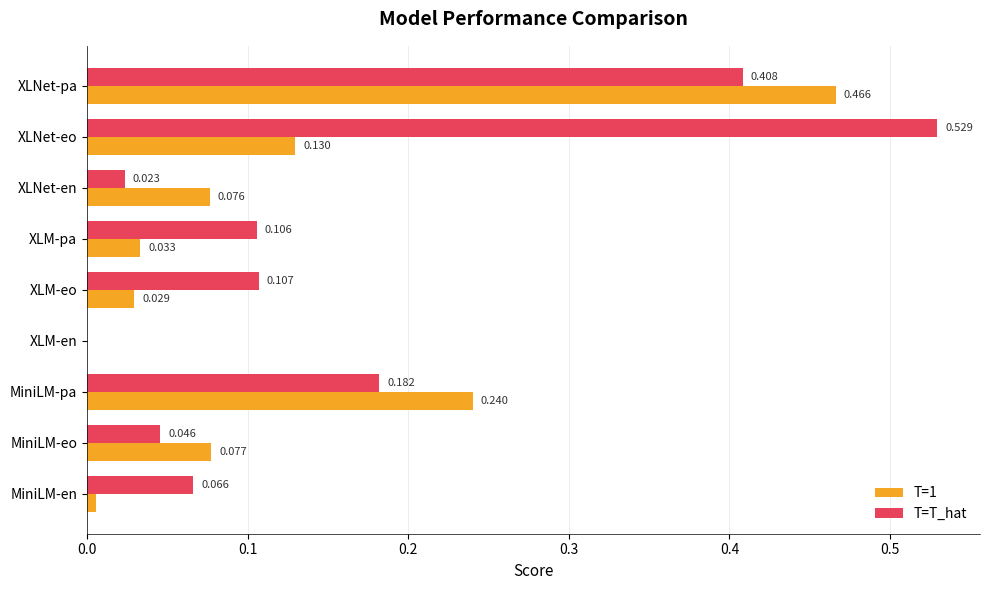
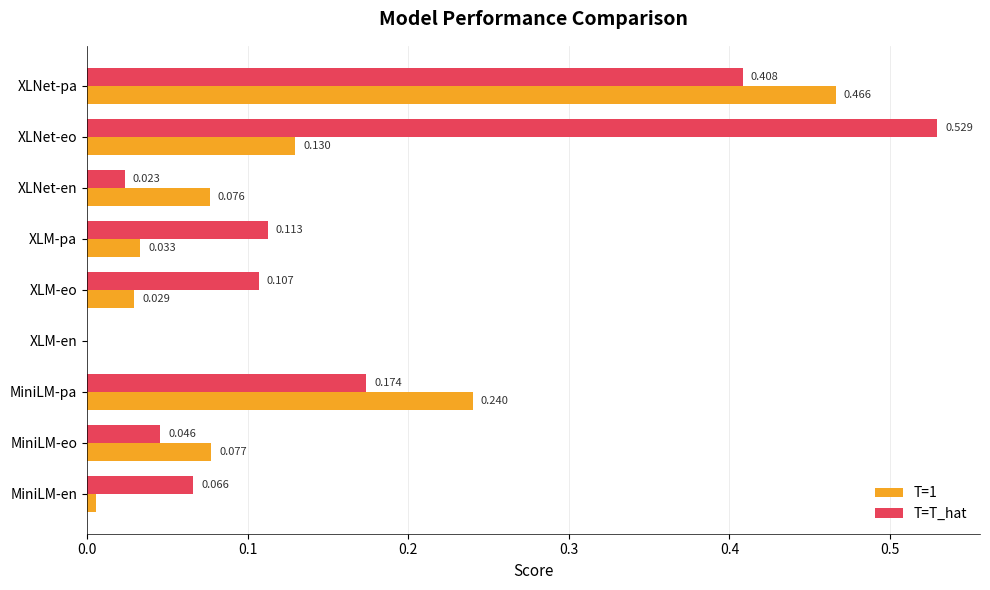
T=T_hat, XLM-pa: 0.106 -> 0.113
T=T_hat, MiniLM-pa: 0.182 -> 0.174
